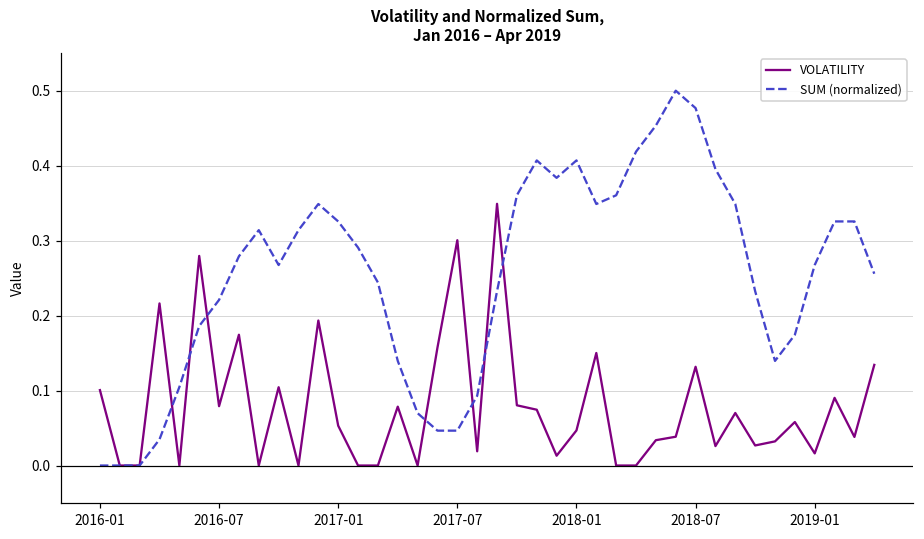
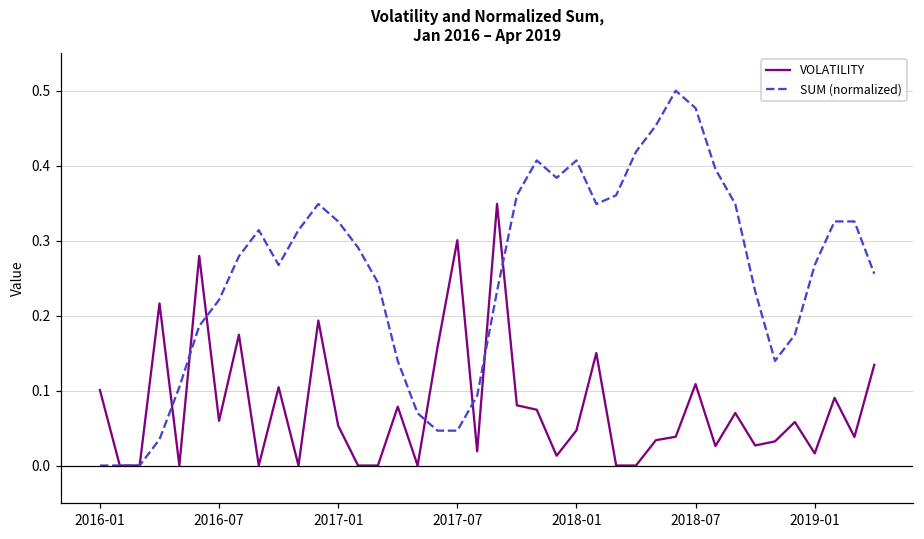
VOLATILITY, 2016-07: 0.08 -> 0.06
VOLATILITY, 2018-07: 0.13 -> 0.11
